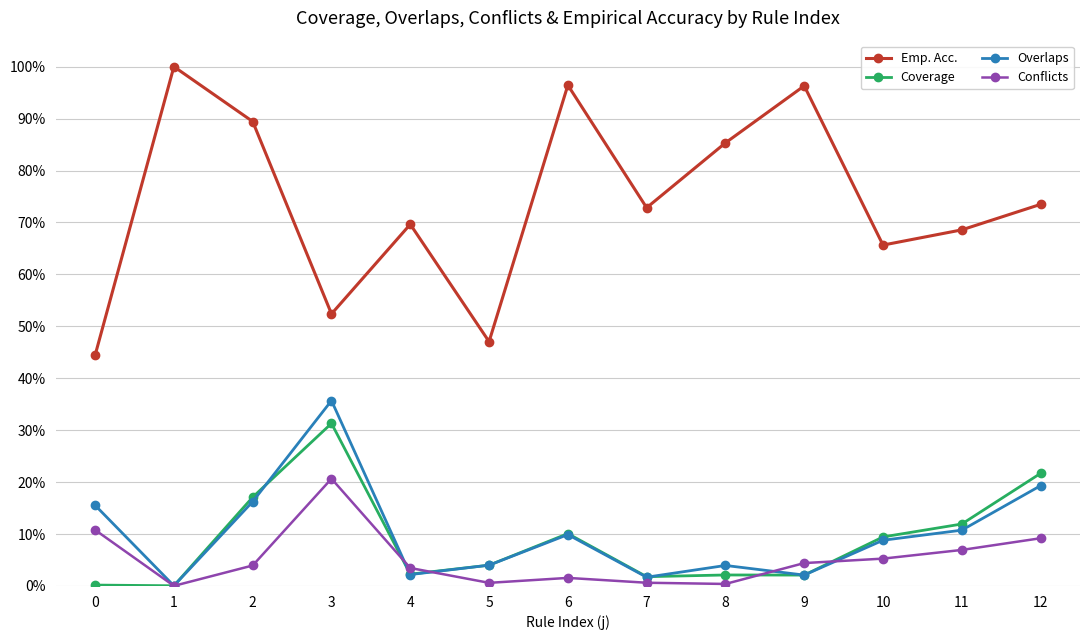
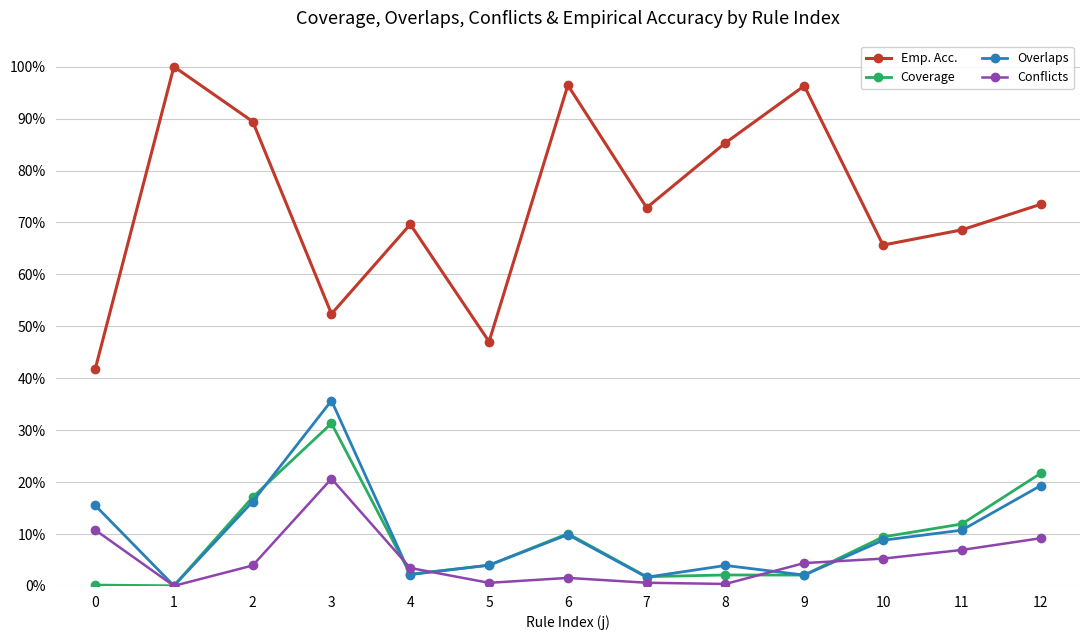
Emp. Acc., 0: 44% -> 42%
